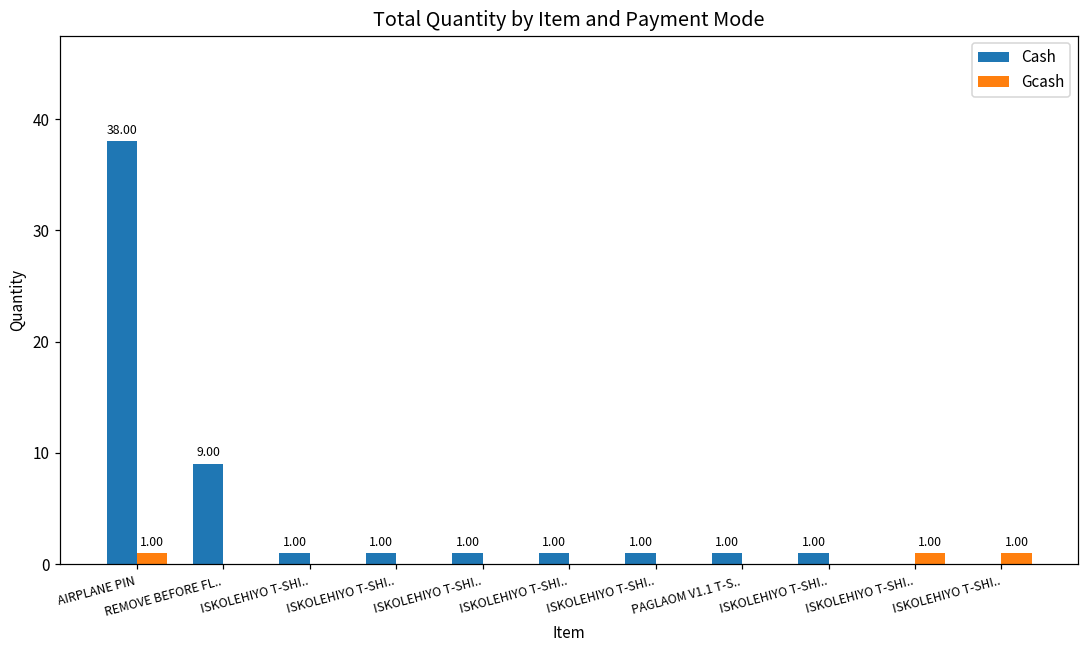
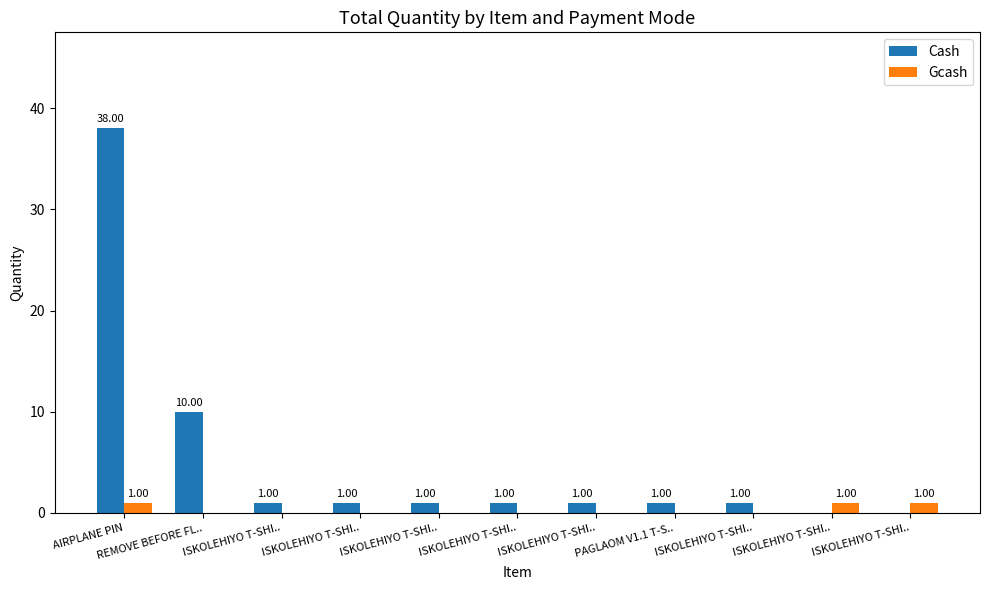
Cash, REMOVE BEFORE FL..: 9.00 -> 10.00
